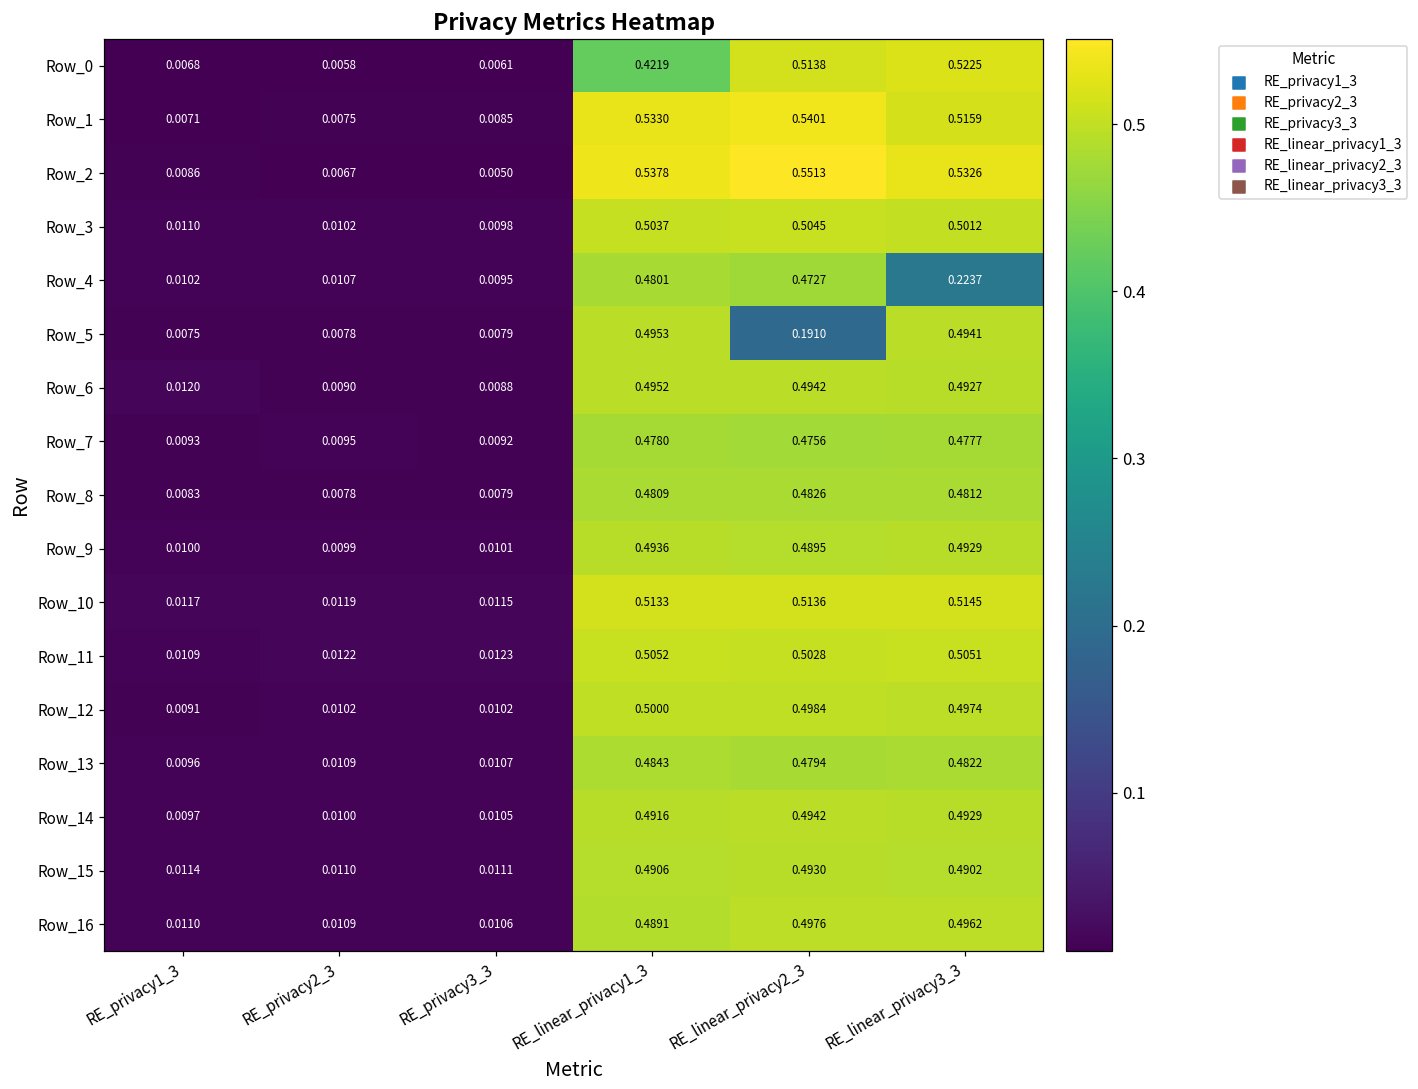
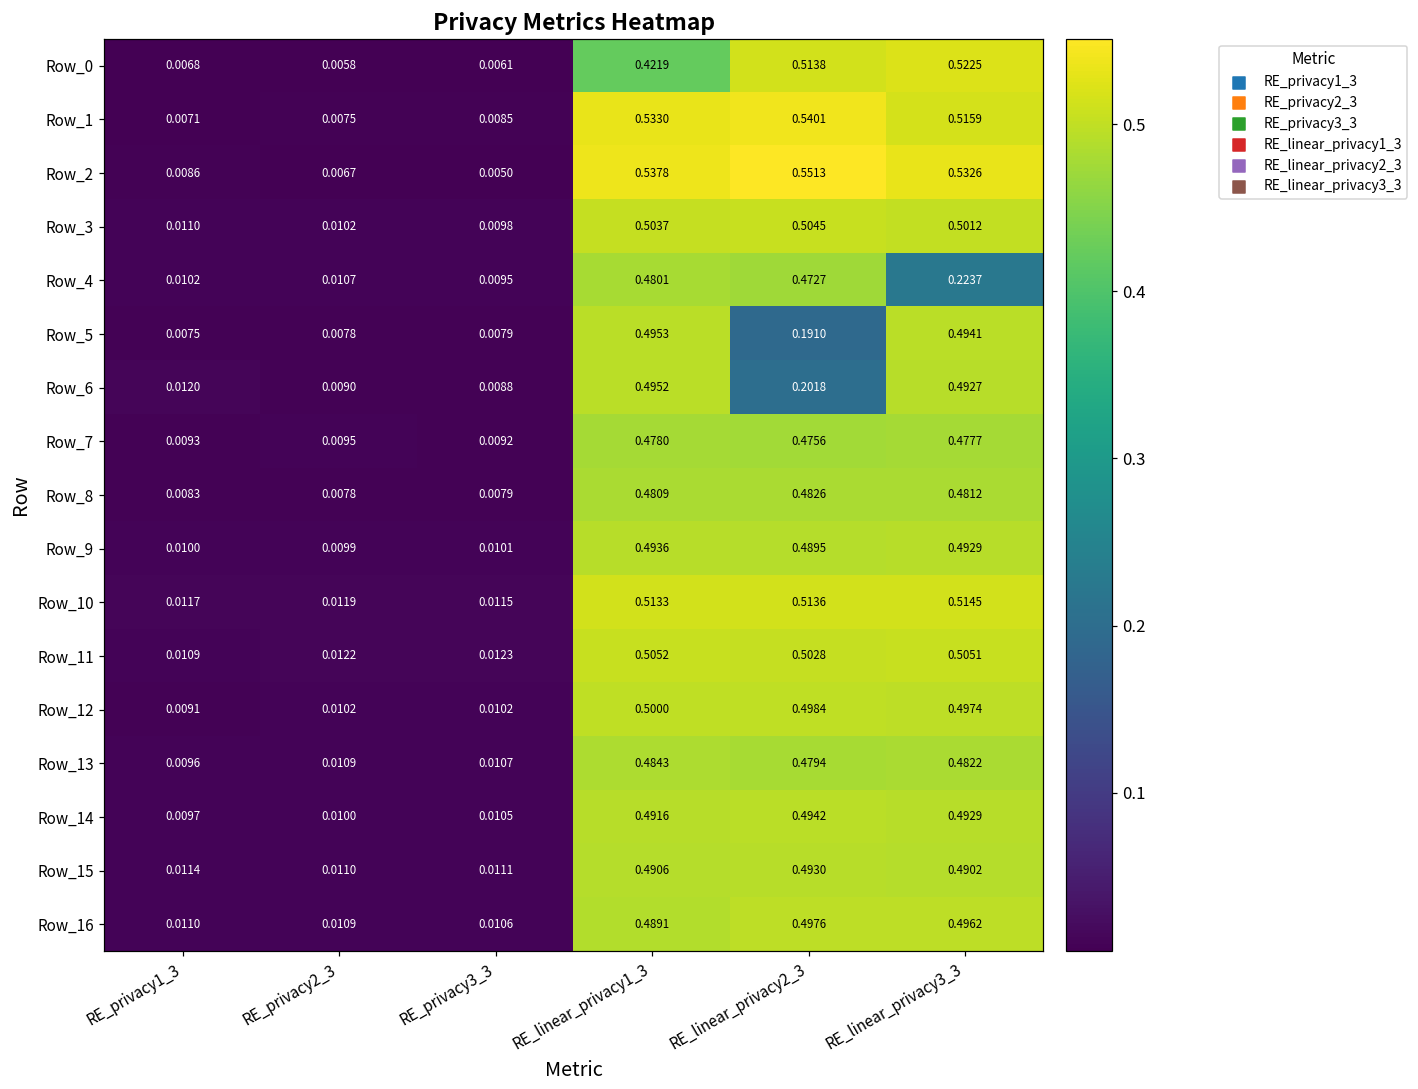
Row_6, RE_linear_privacy2_3: 0.4942 -> 0.2018
